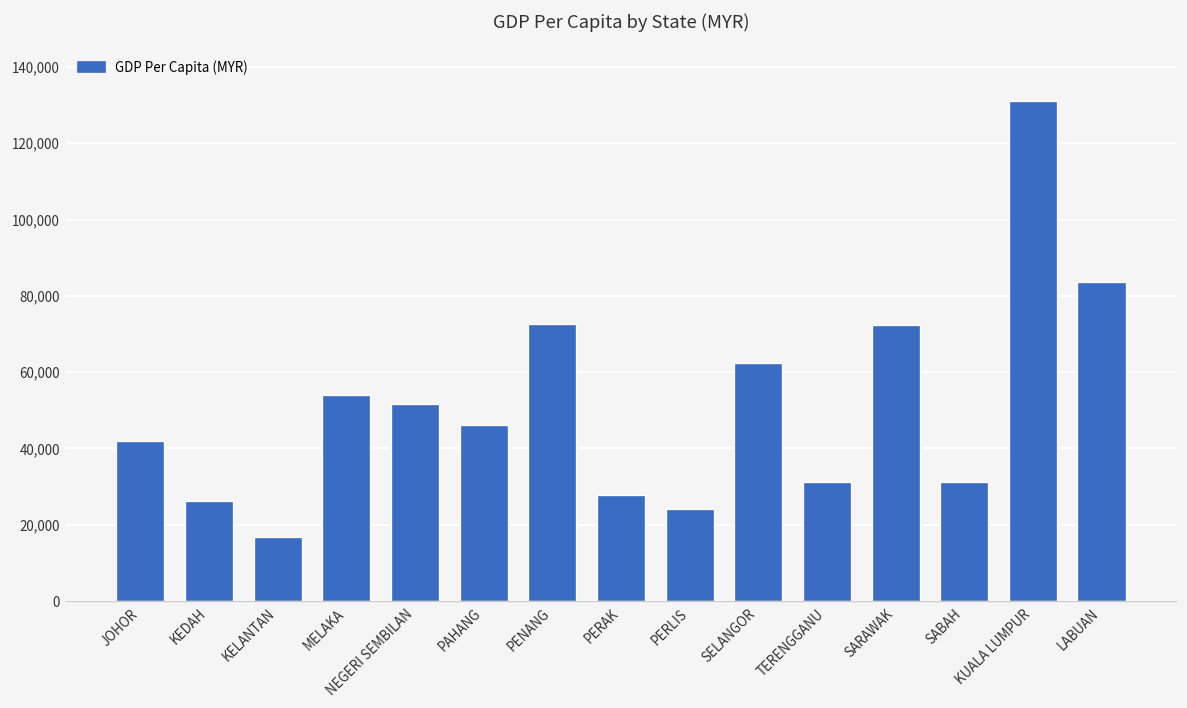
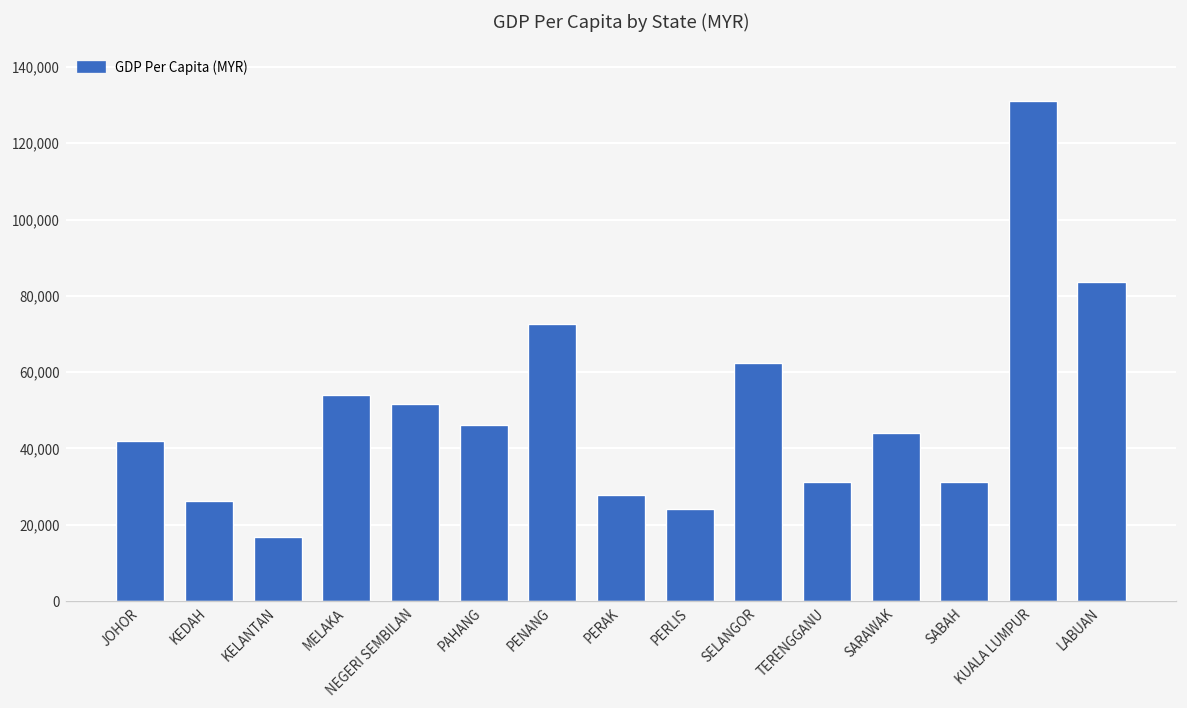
SARAWAK: 72,000 -> 44,000
